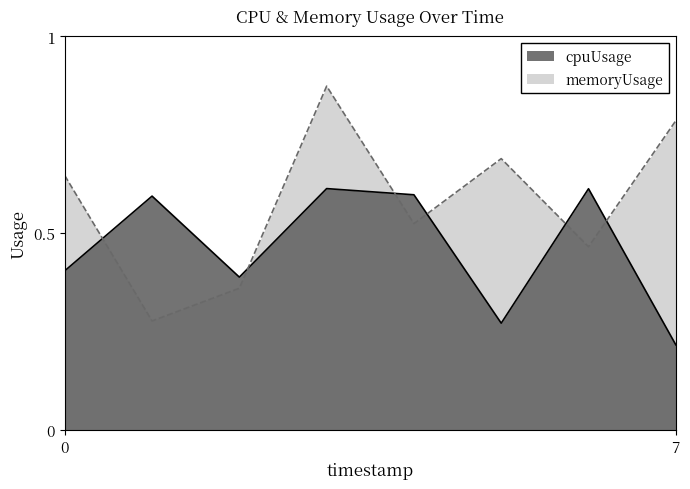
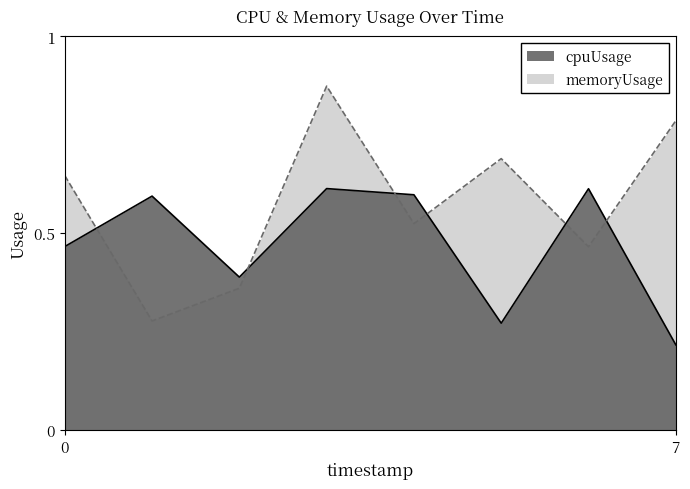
cpuUsage, 0: 0.40 -> 0.47
